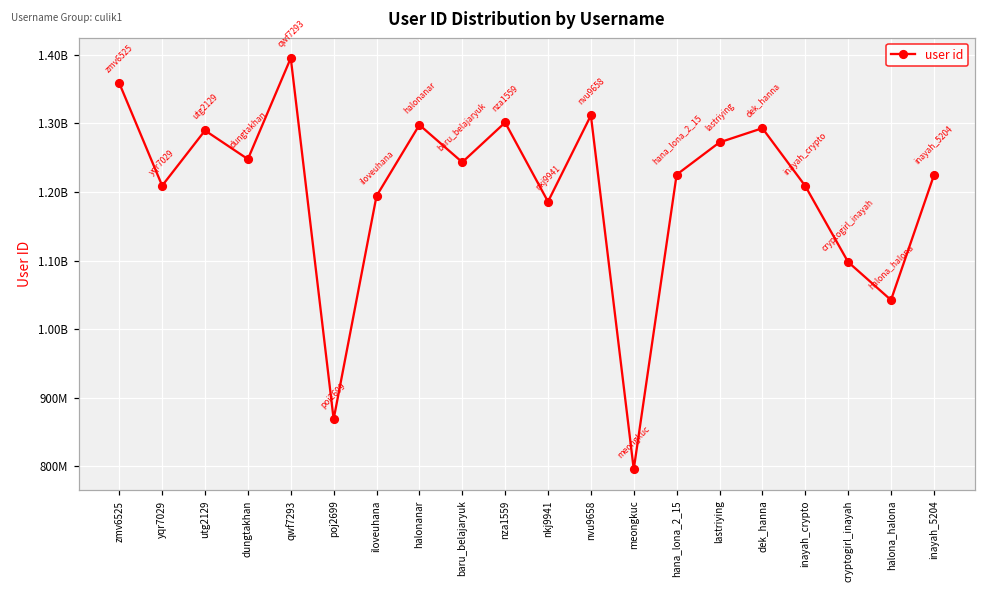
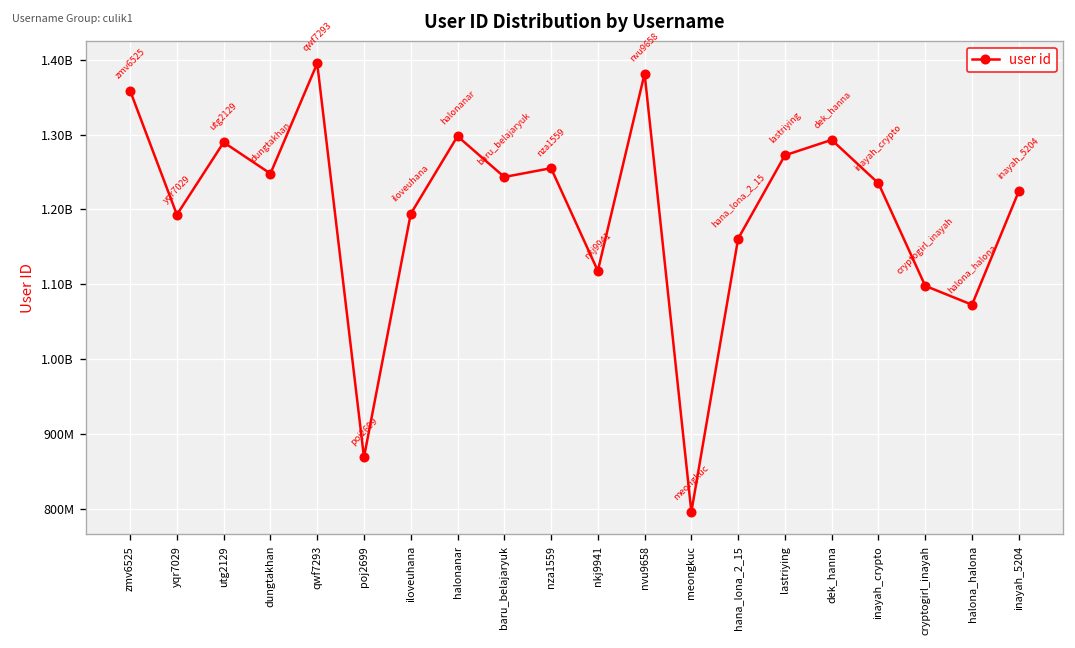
yqr7029: 1210000000 -> 1190000000
nza1559: 1300000000 -> 1260000000
nkj9941: 1190000000 -> 1120000000
nvu9658: 1310000000 -> 1380000000
hana_lona_2_15: 1230000000 -> 1160000000
inayah_crypto: 1210000000 -> 1230000000
halona_halona: 1040000000 -> 1070000000
